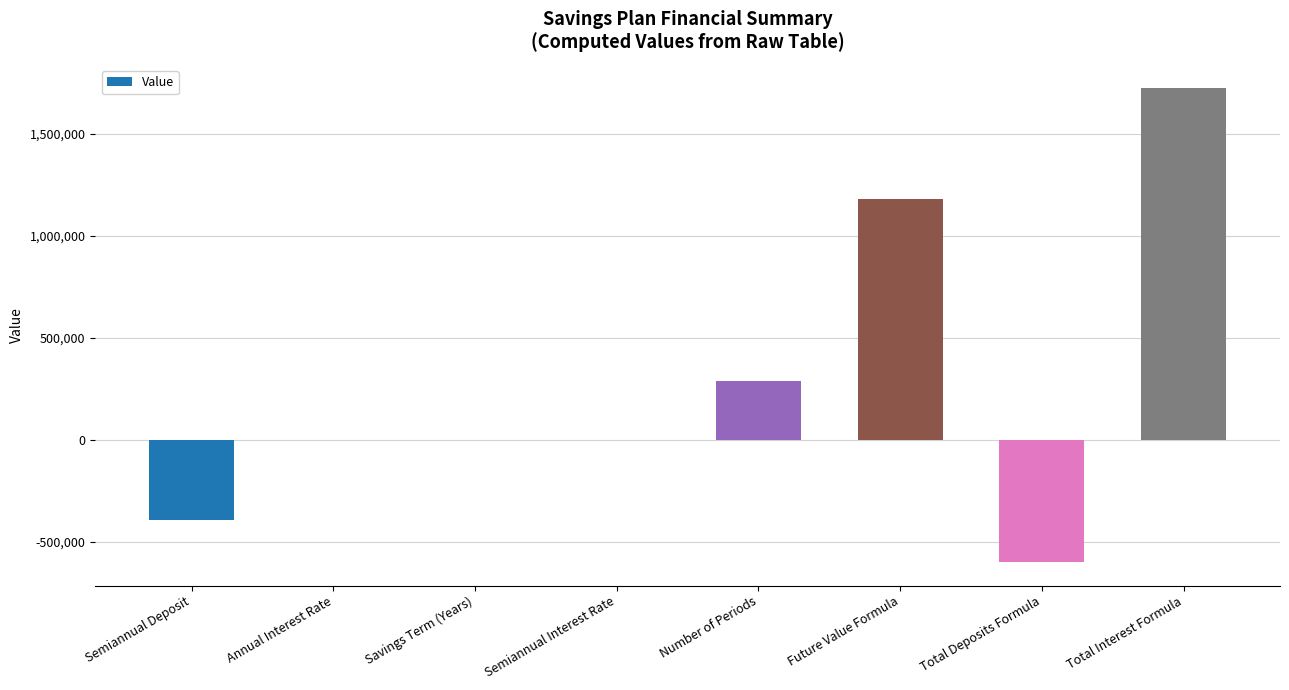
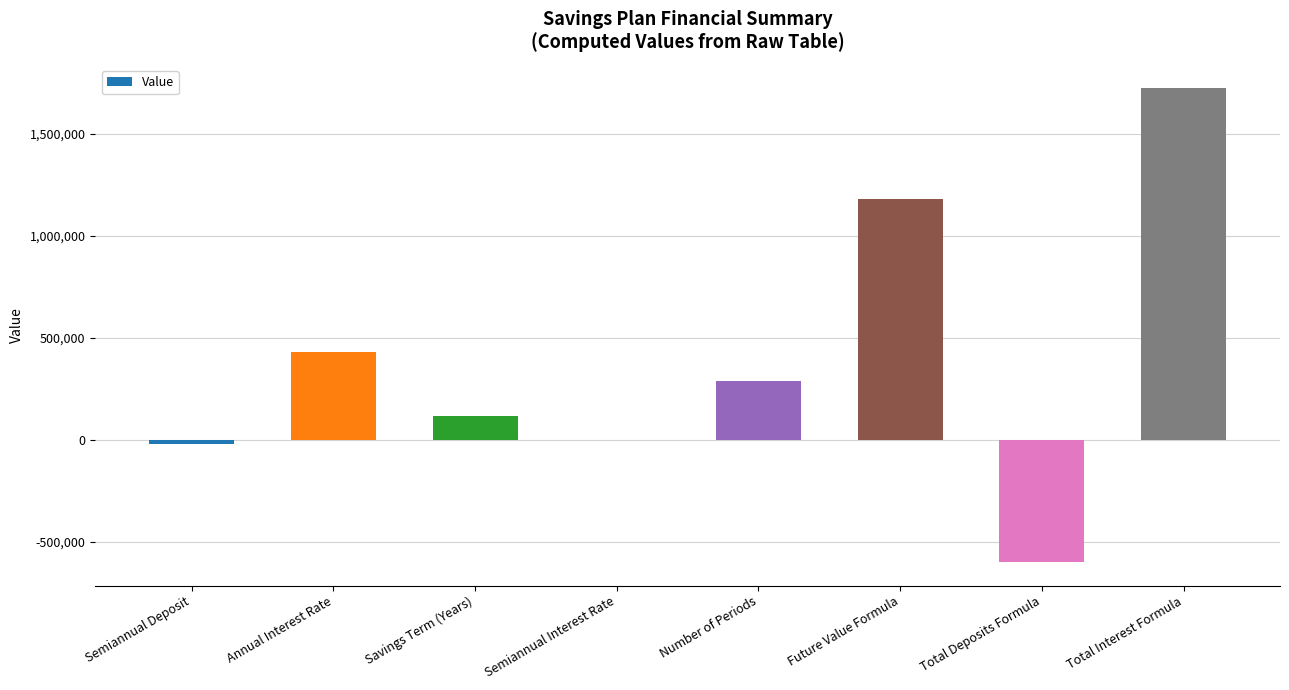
Semiannual Deposit: -390,000 -> -20,000
Annual Interest Rate: 0 -> 430,000
Savings Term (Years): 0 -> 120,000
